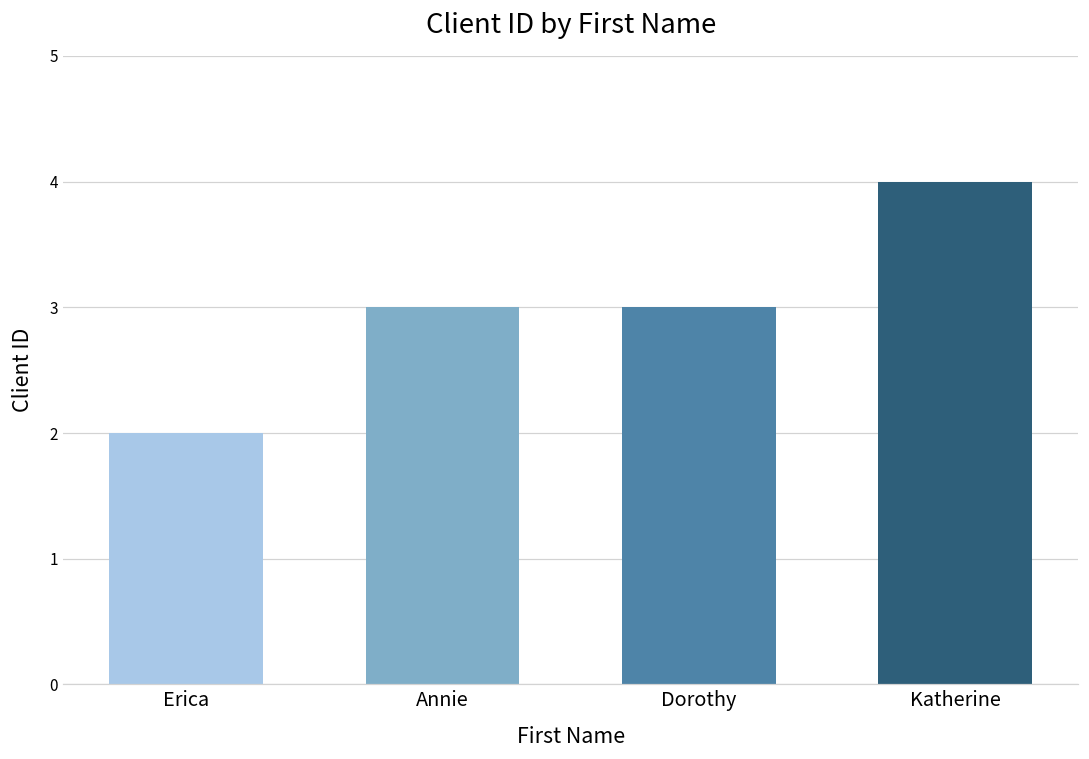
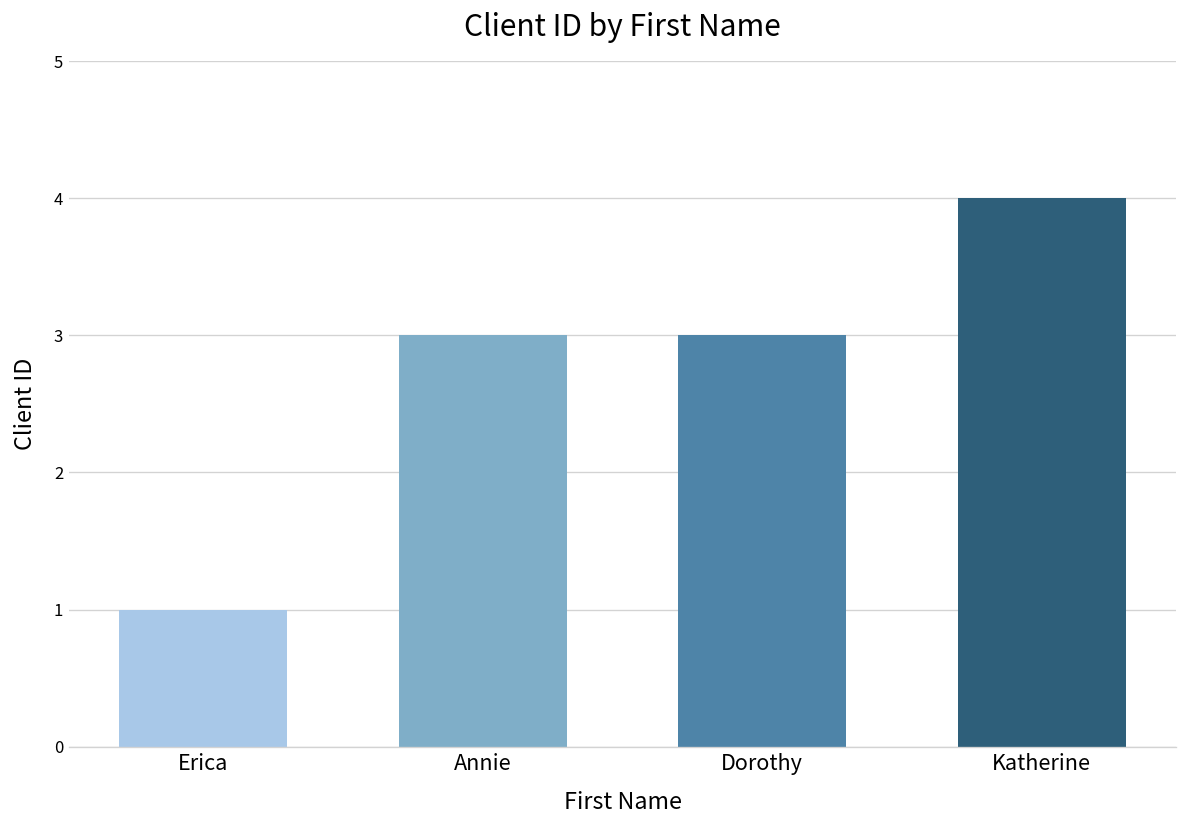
Erica: 2 -> 1
